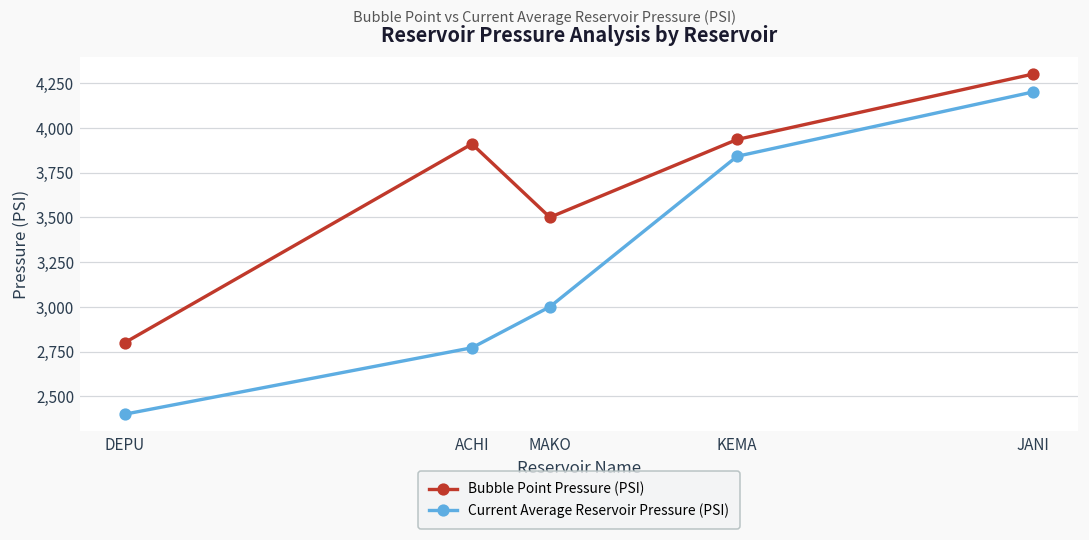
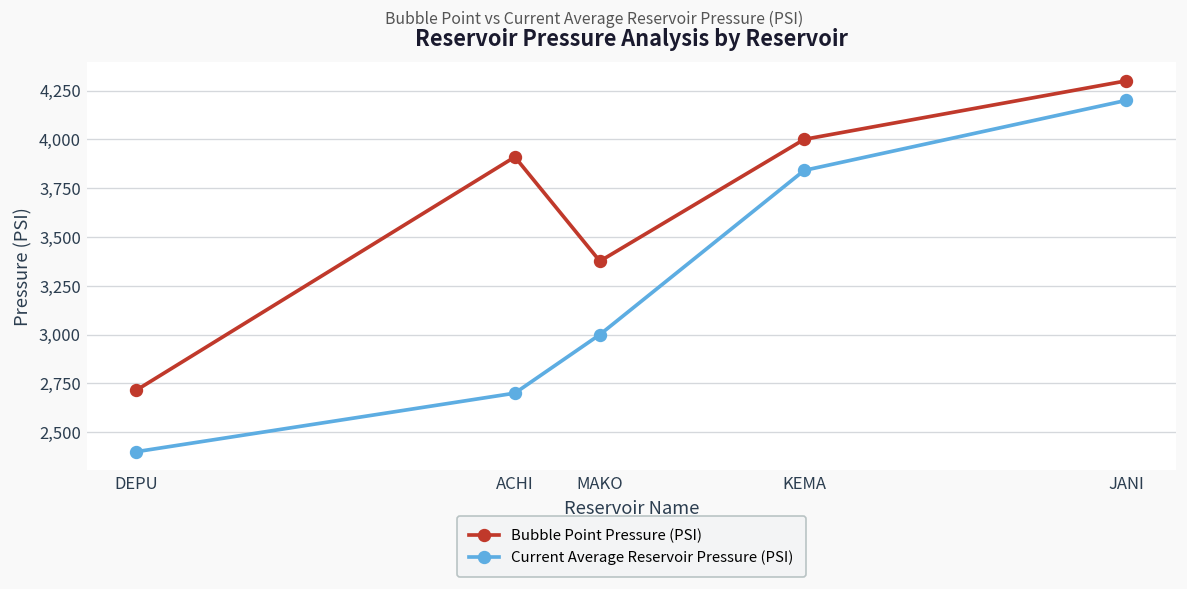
Bubble Point Pressure (PSI), DEPU: 2,800 -> 2,720
Current Average Reservoir Pressure (PSI), ACHI: 2,770 -> 2,700
Bubble Point Pressure (PSI), MAKO: 3,500 -> 3,380
Bubble Point Pressure (PSI), KEMA: 3,940 -> 4,000
